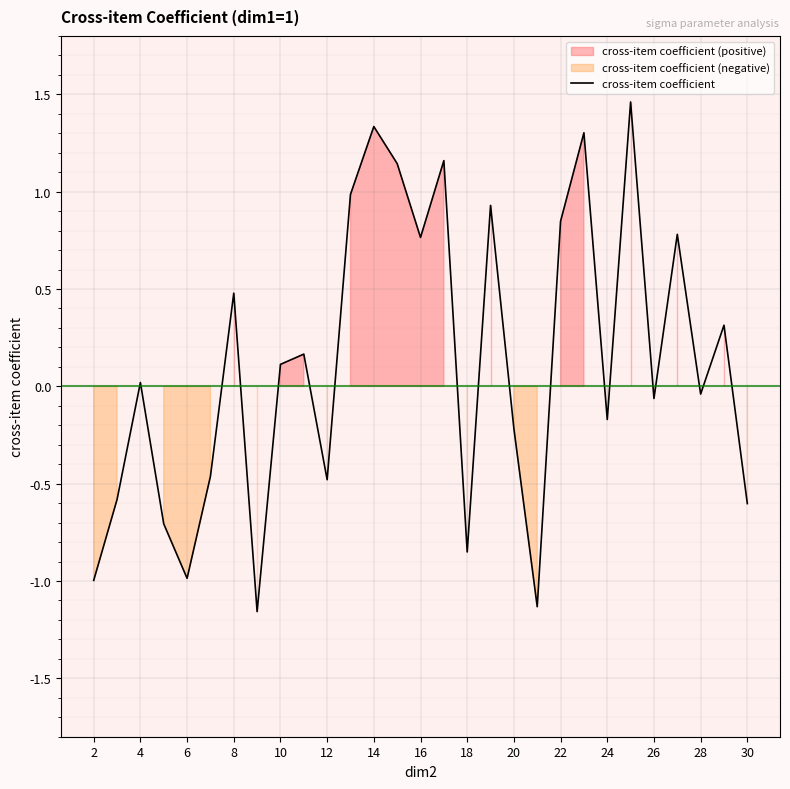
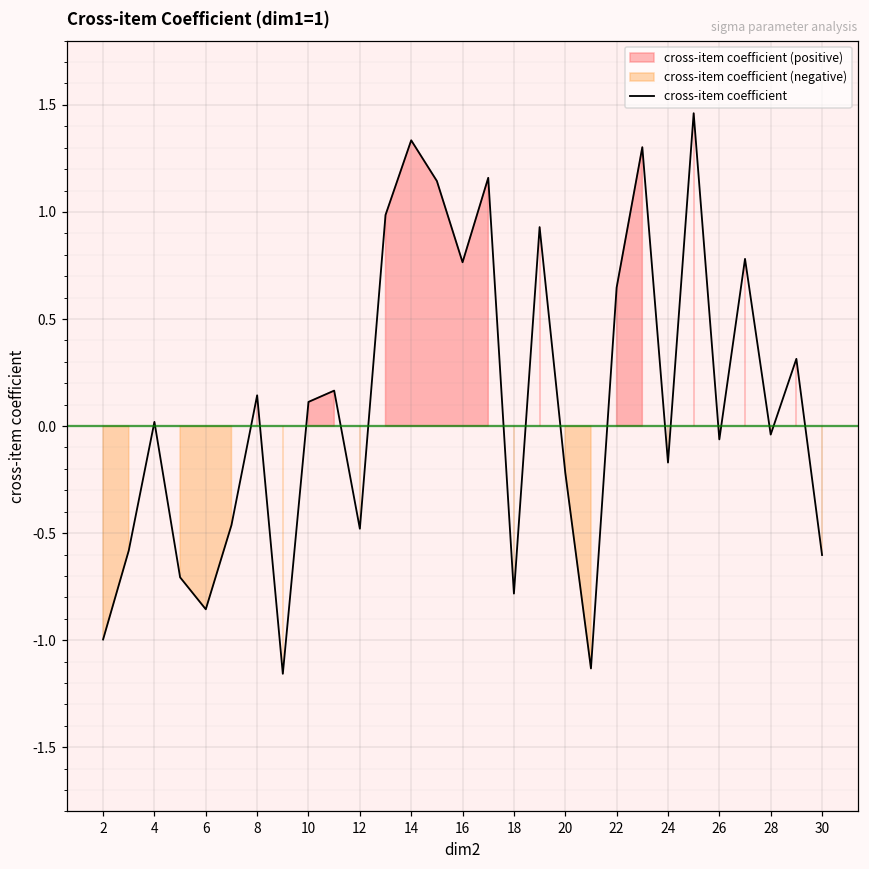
6: -0.99 -> -0.86
8: 0.48 -> 0.14
18: -0.85 -> -0.78
22: 0.85 -> 0.65
